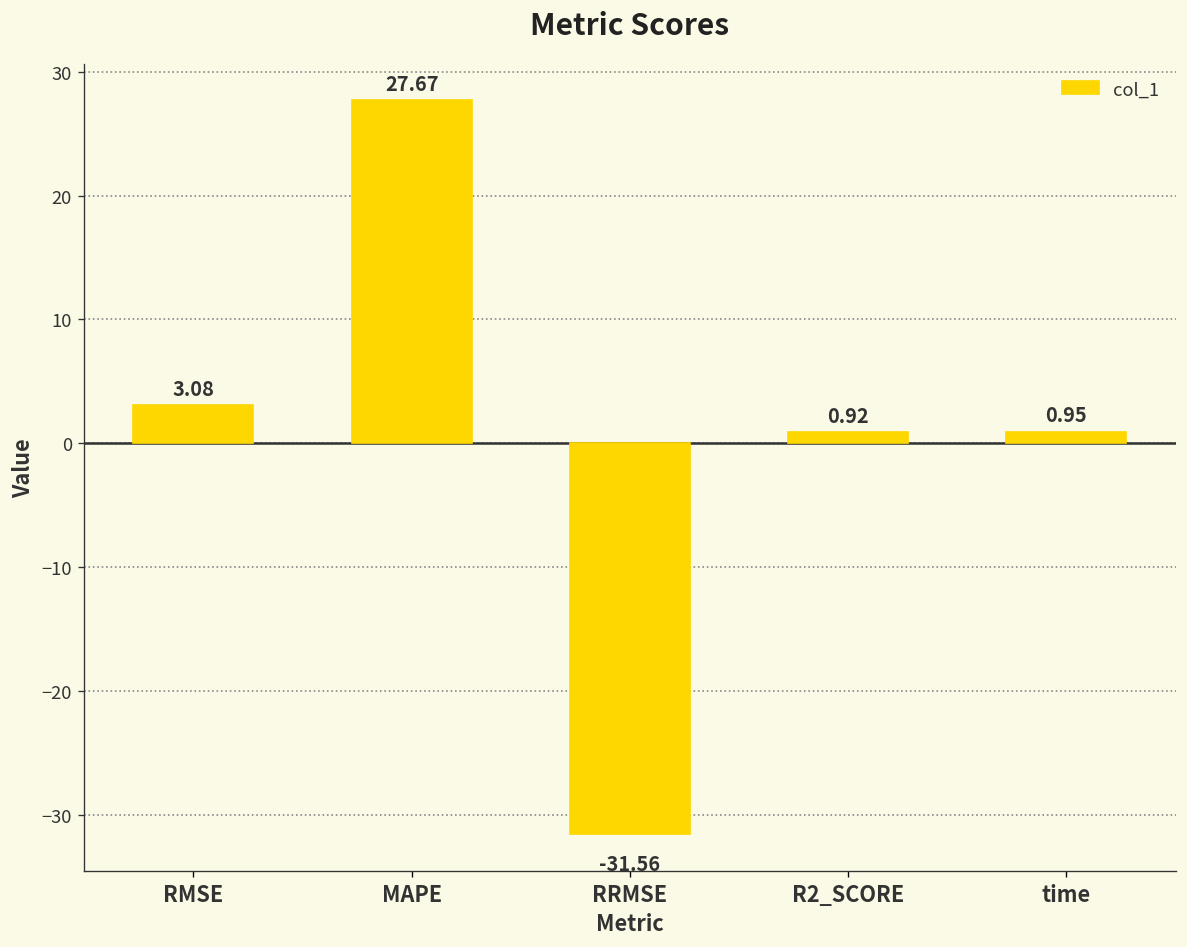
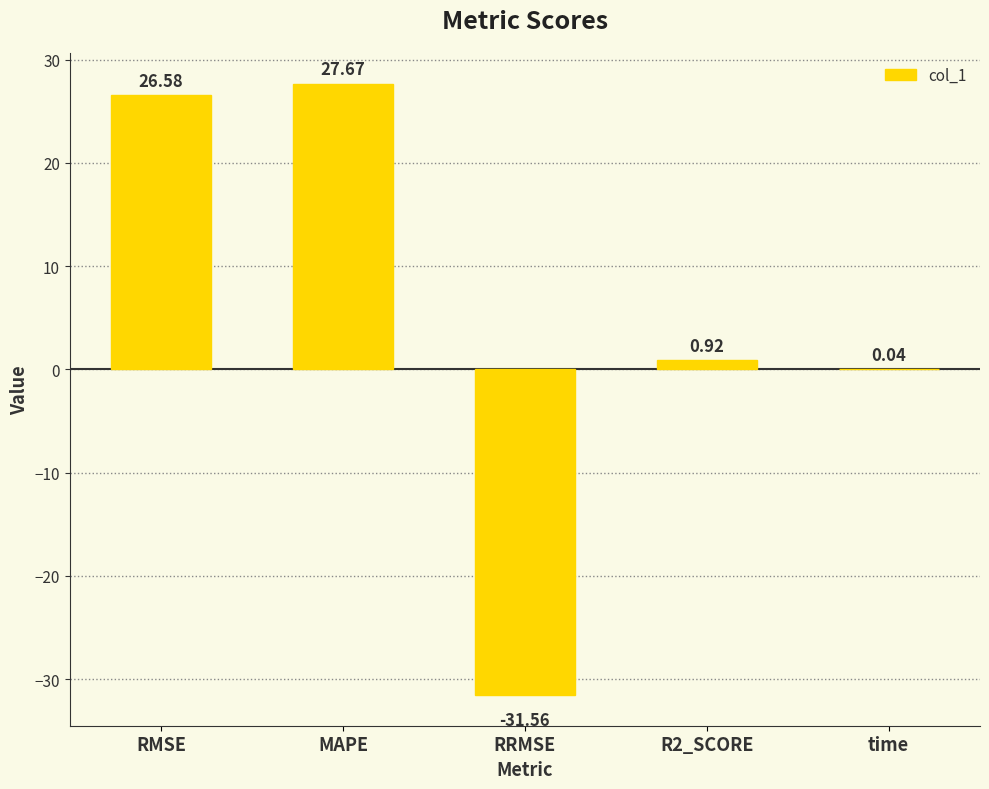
RMSE: 3.08 -> 26.58
time: 0.95 -> 0.04
